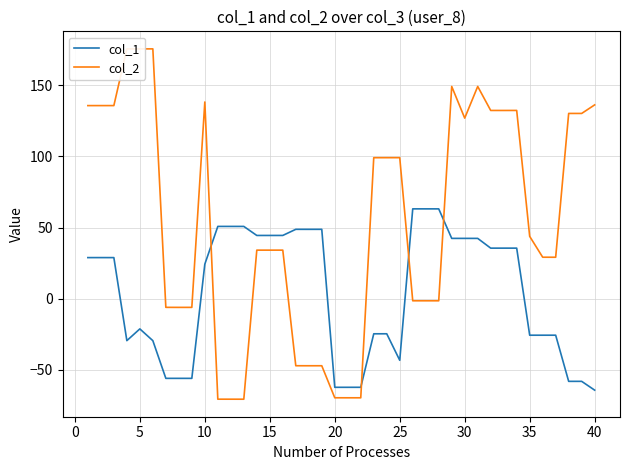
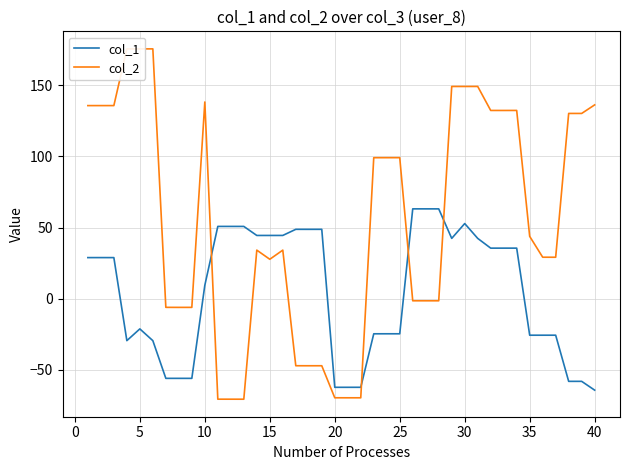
col_1, 10: 24 -> 9
col_2, 15: 34 -> 28
col_1, 25: -43 -> -25
col_1, 30: 42 -> 53
col_2, 30: 127 -> 149
